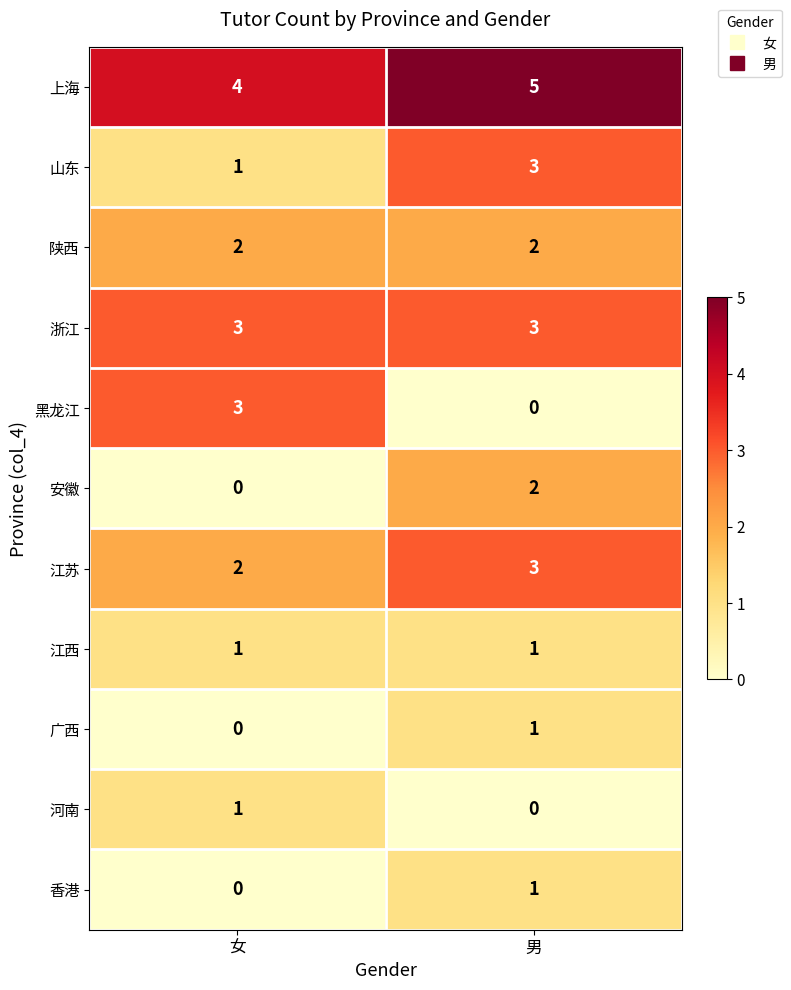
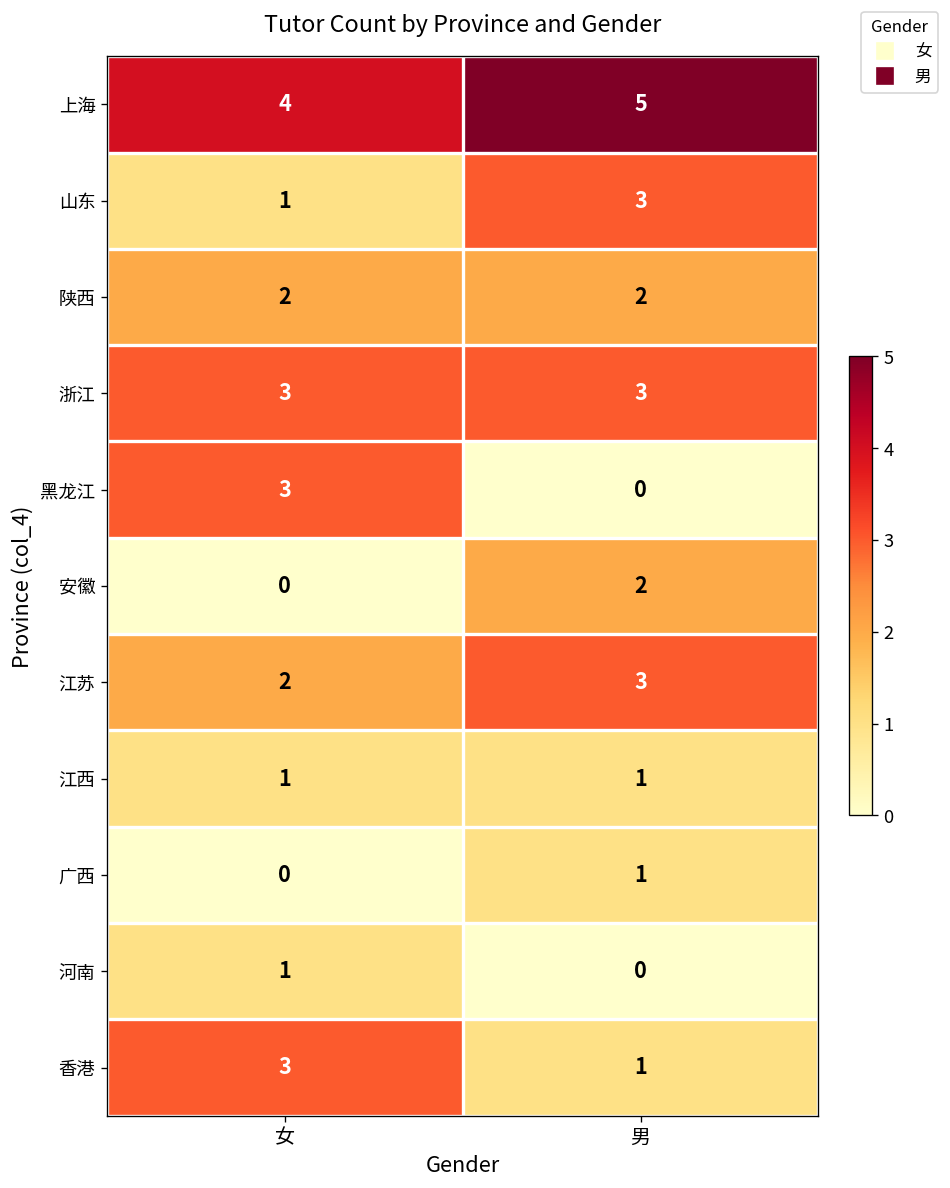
香港, 女: 0 -> 3
